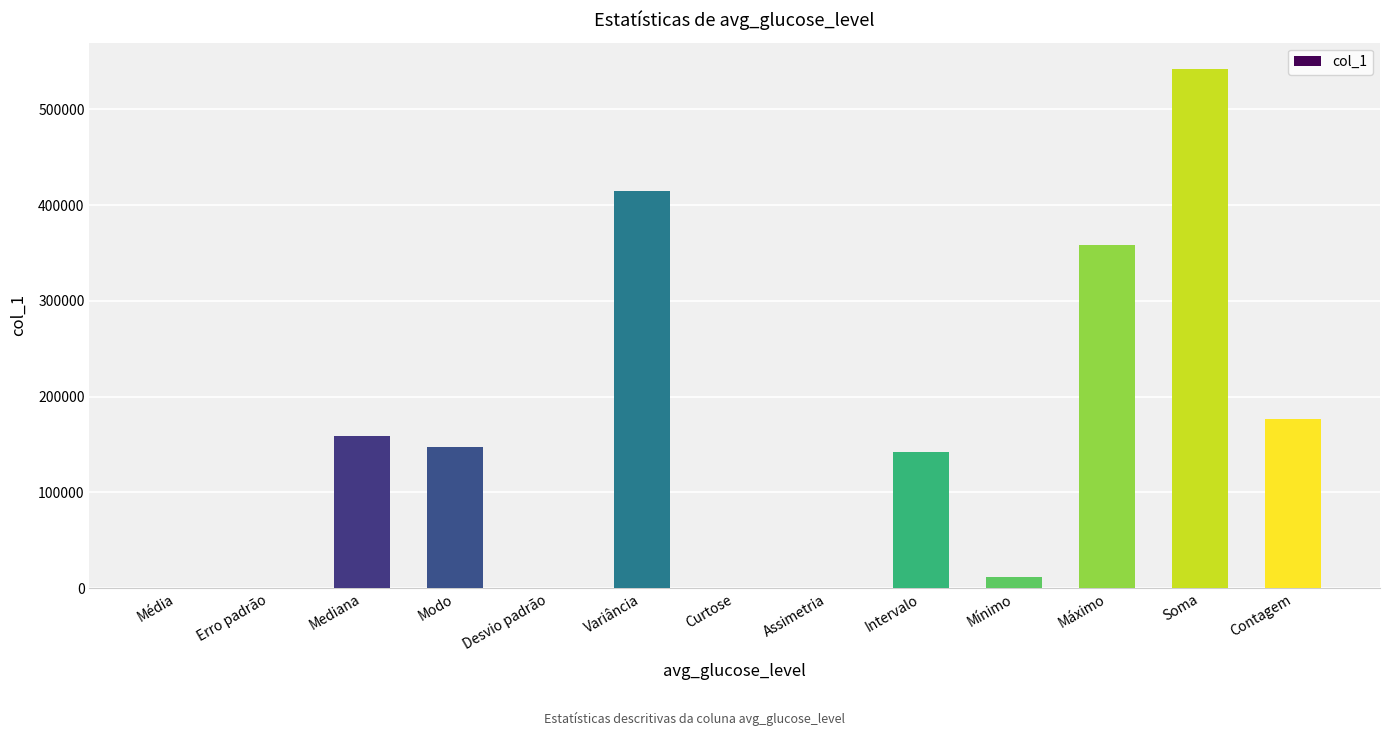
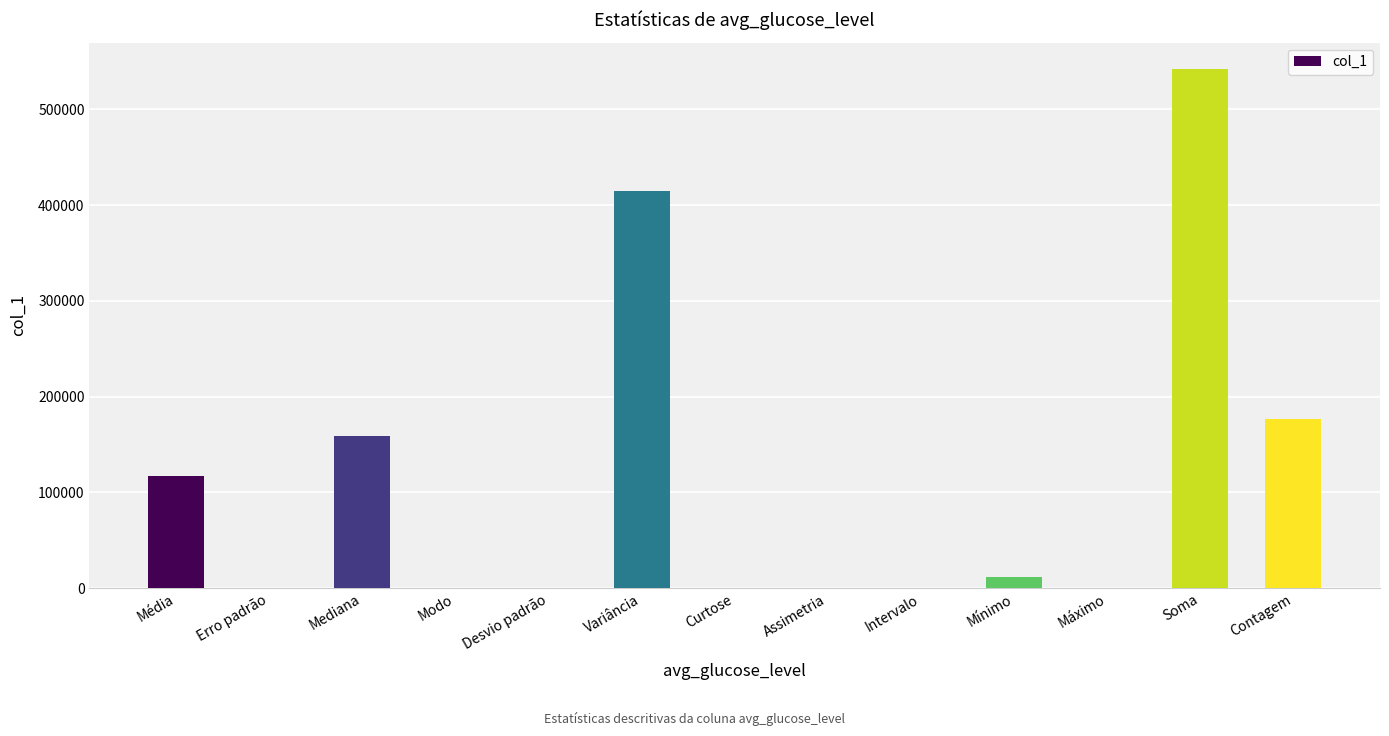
Média: 0 -> 120000
Modo: 150000 -> 0
Intervalo: 140000 -> 0
Máximo: 360000 -> 0
